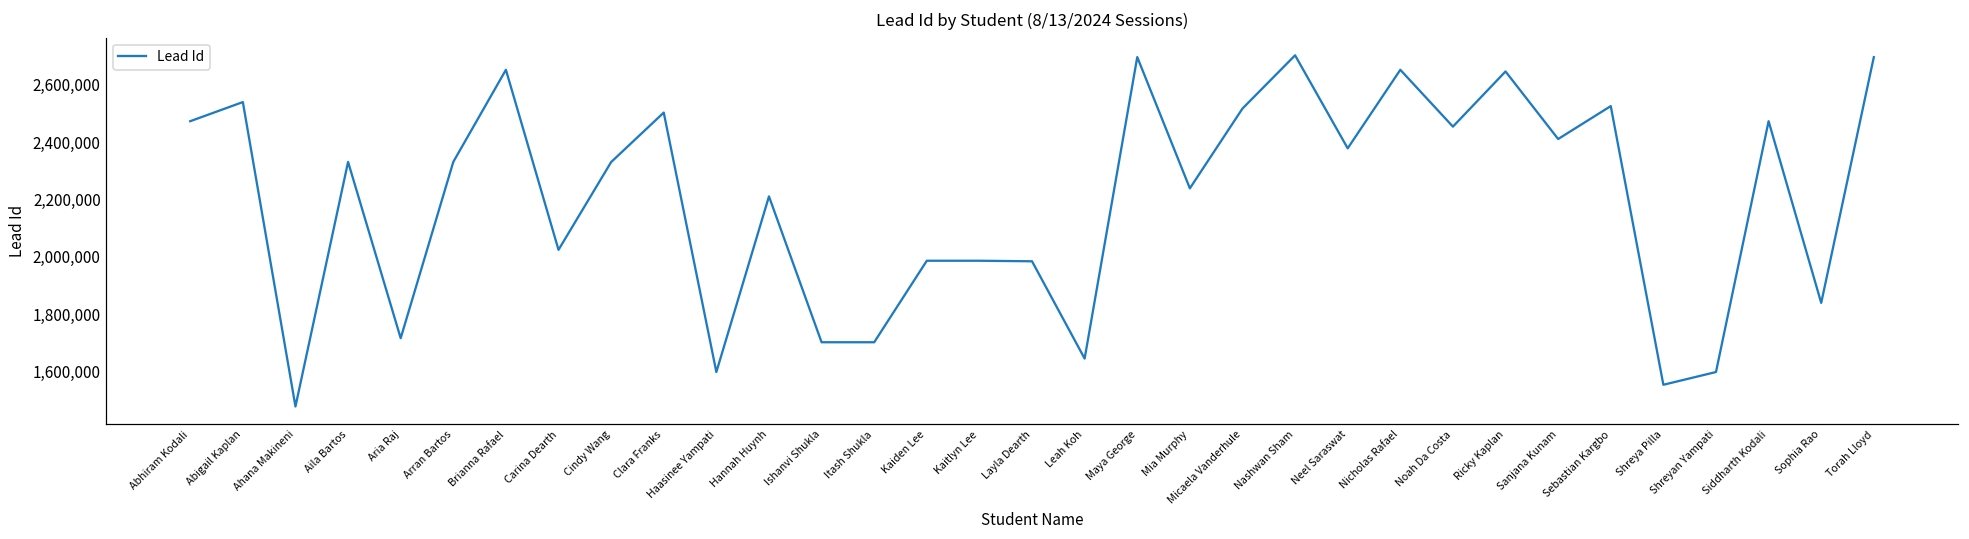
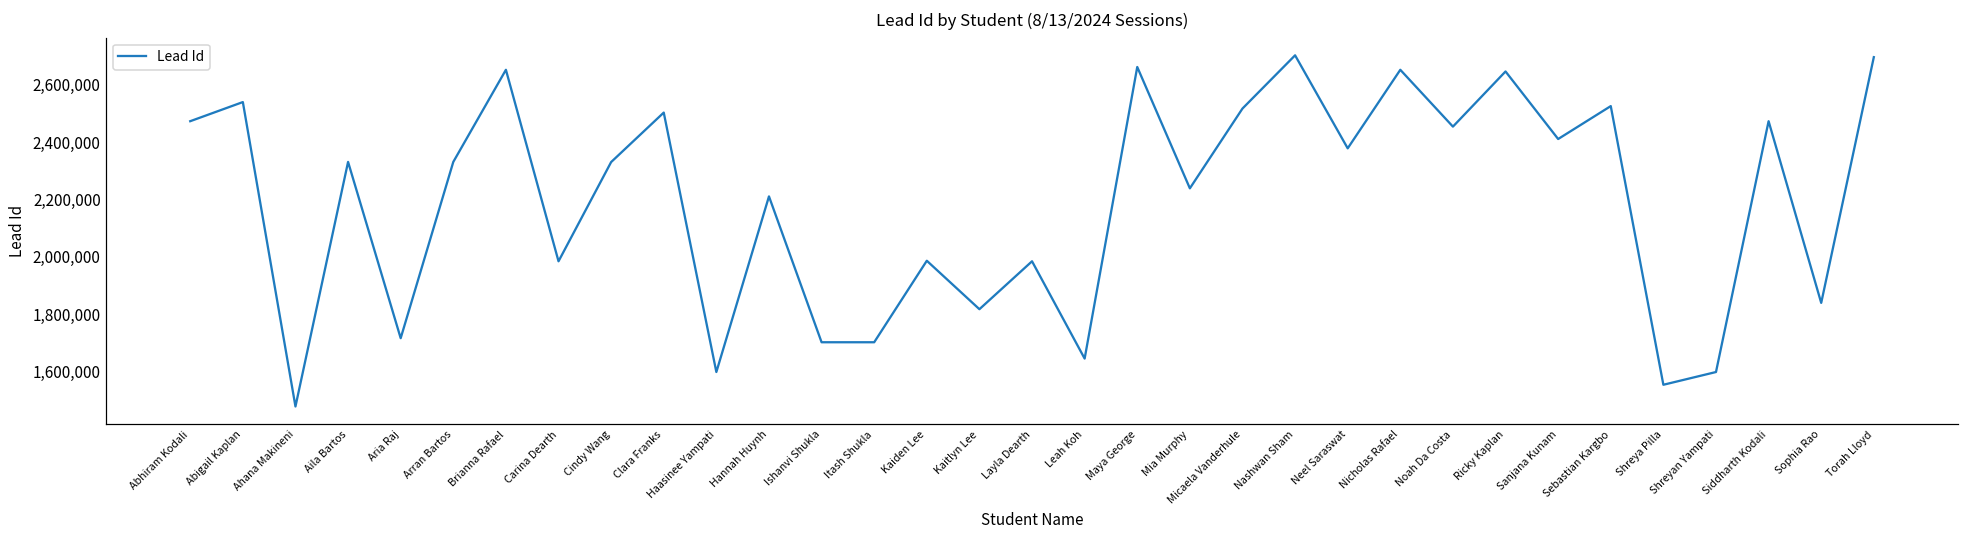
Carina Dearth: 2,020,000 -> 1,980,000
Kaitlyn Lee: 1,990,000 -> 1,820,000
Maya George: 2,700,000 -> 2,660,000
